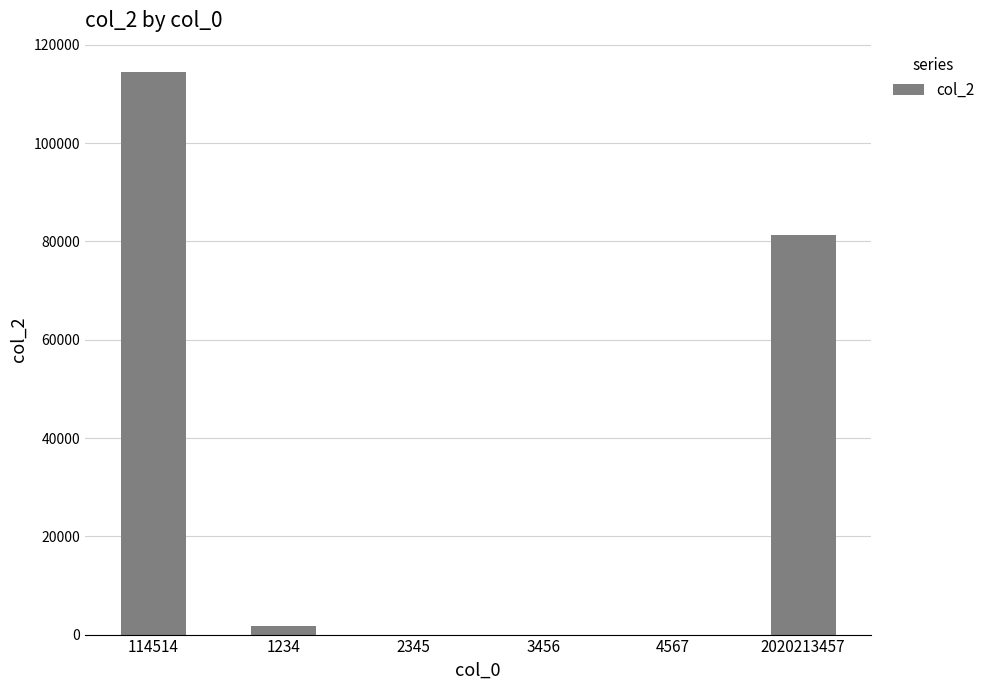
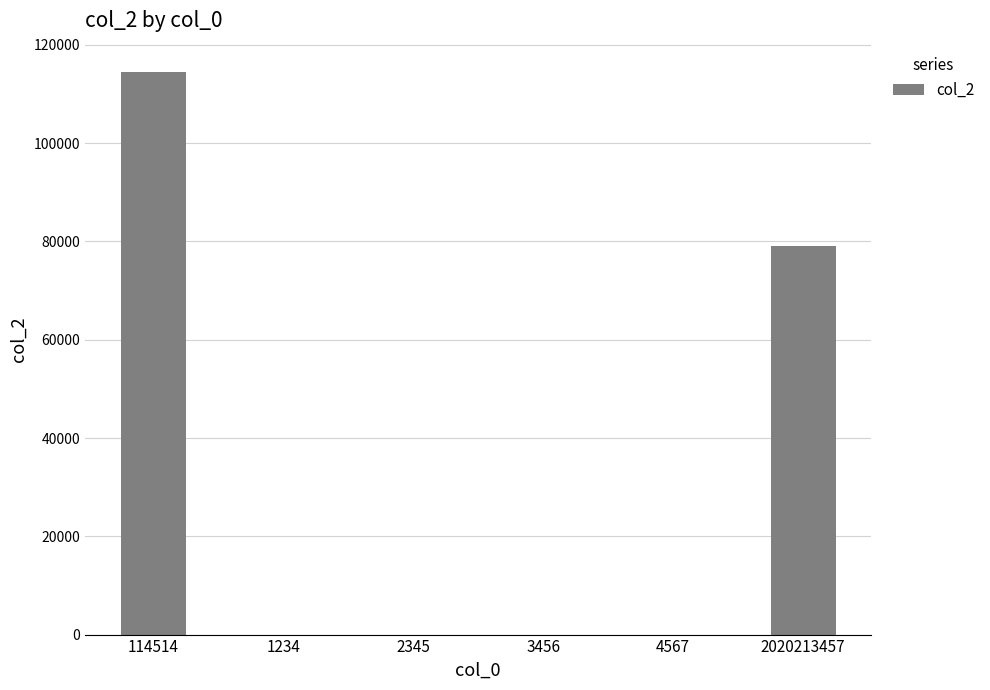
1234: 2000 -> 0
2020213457: 81000 -> 79000
